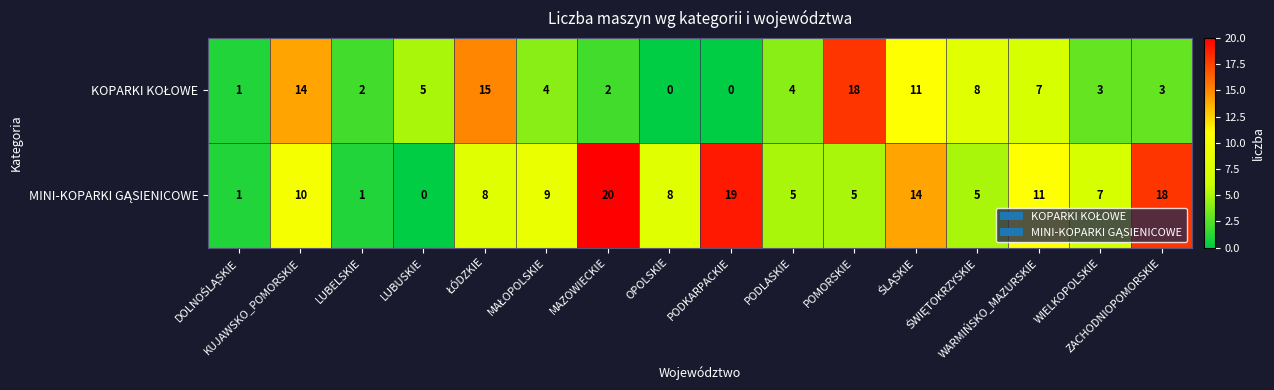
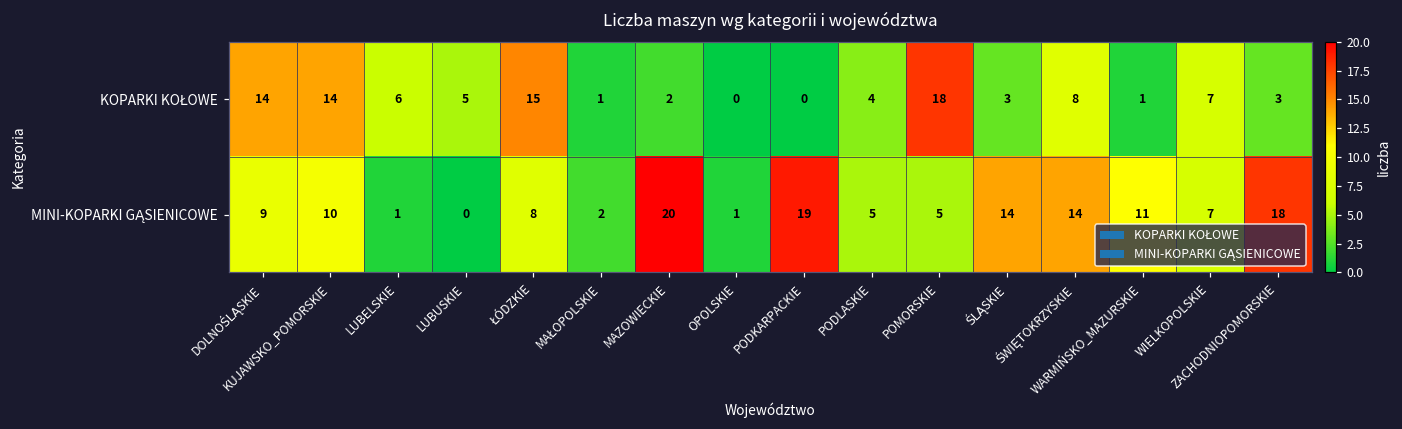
KOPARKI KOŁOWE, DOLNOŚLĄSKIE: 1 -> 14
KOPARKI KOŁOWE, LUBELSKIE: 2 -> 6
KOPARKI KOŁOWE, MAŁOPOLSKIE: 4 -> 1
KOPARKI KOŁOWE, ŚLĄSKIE: 11 -> 3
KOPARKI KOŁOWE, WARMIŃSKO_MAZURSKIE: 7 -> 1
KOPARKI KOŁOWE, WIELKOPOLSKIE: 3 -> 7
MINI-KOPARKI GĄSIENICOWE, DOLNOŚLĄSKIE: 1 -> 9
MINI-KOPARKI GĄSIENICOWE, MAŁOPOLSKIE: 9 -> 2
MINI-KOPARKI GĄSIENICOWE, OPOLSKIE: 8 -> 1
MINI-KOPARKI GĄSIENICOWE, ŚWIĘTOKRZYSKIE: 5 -> 14
